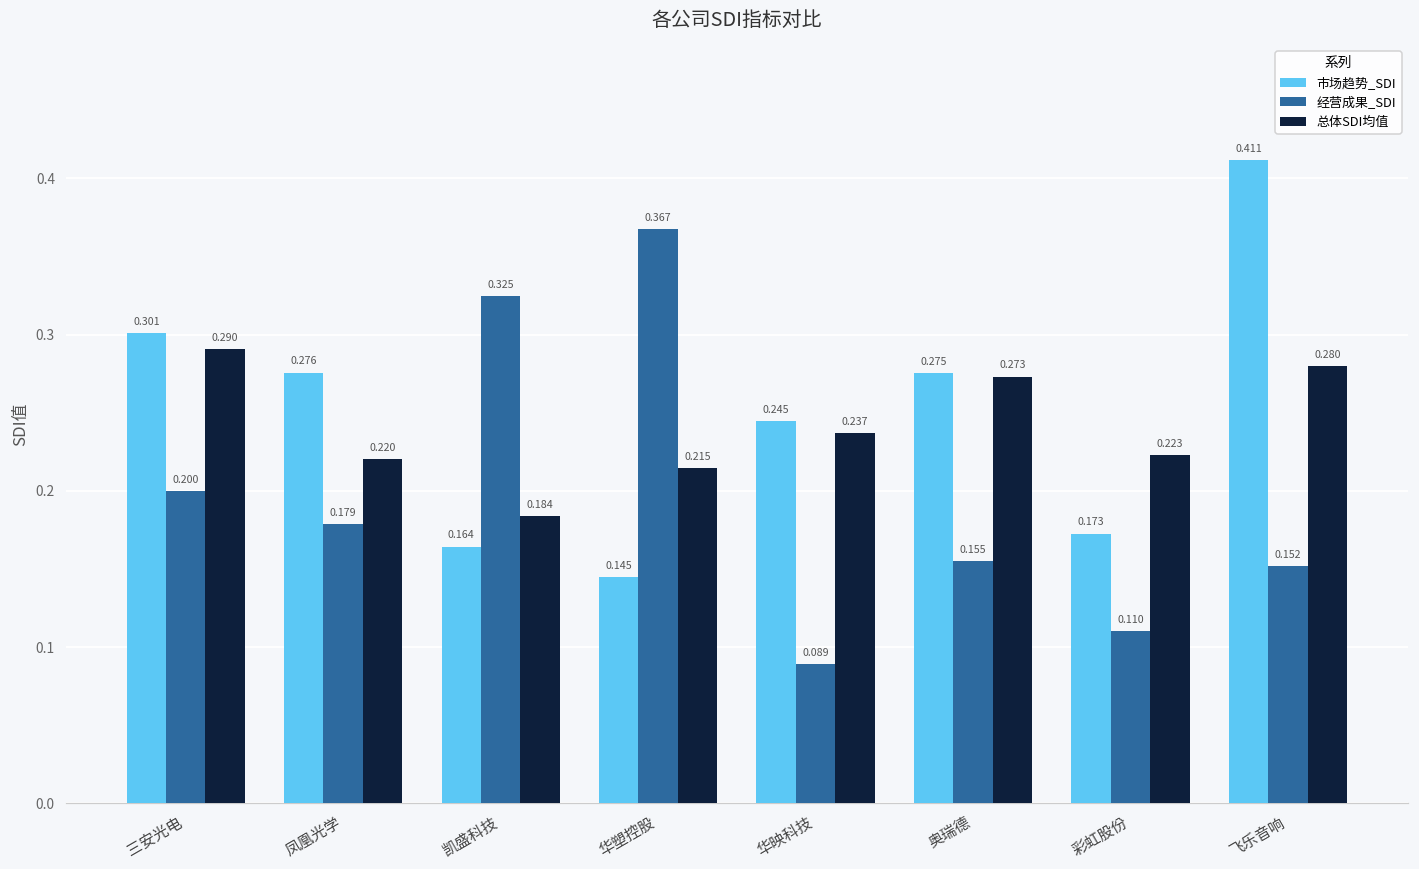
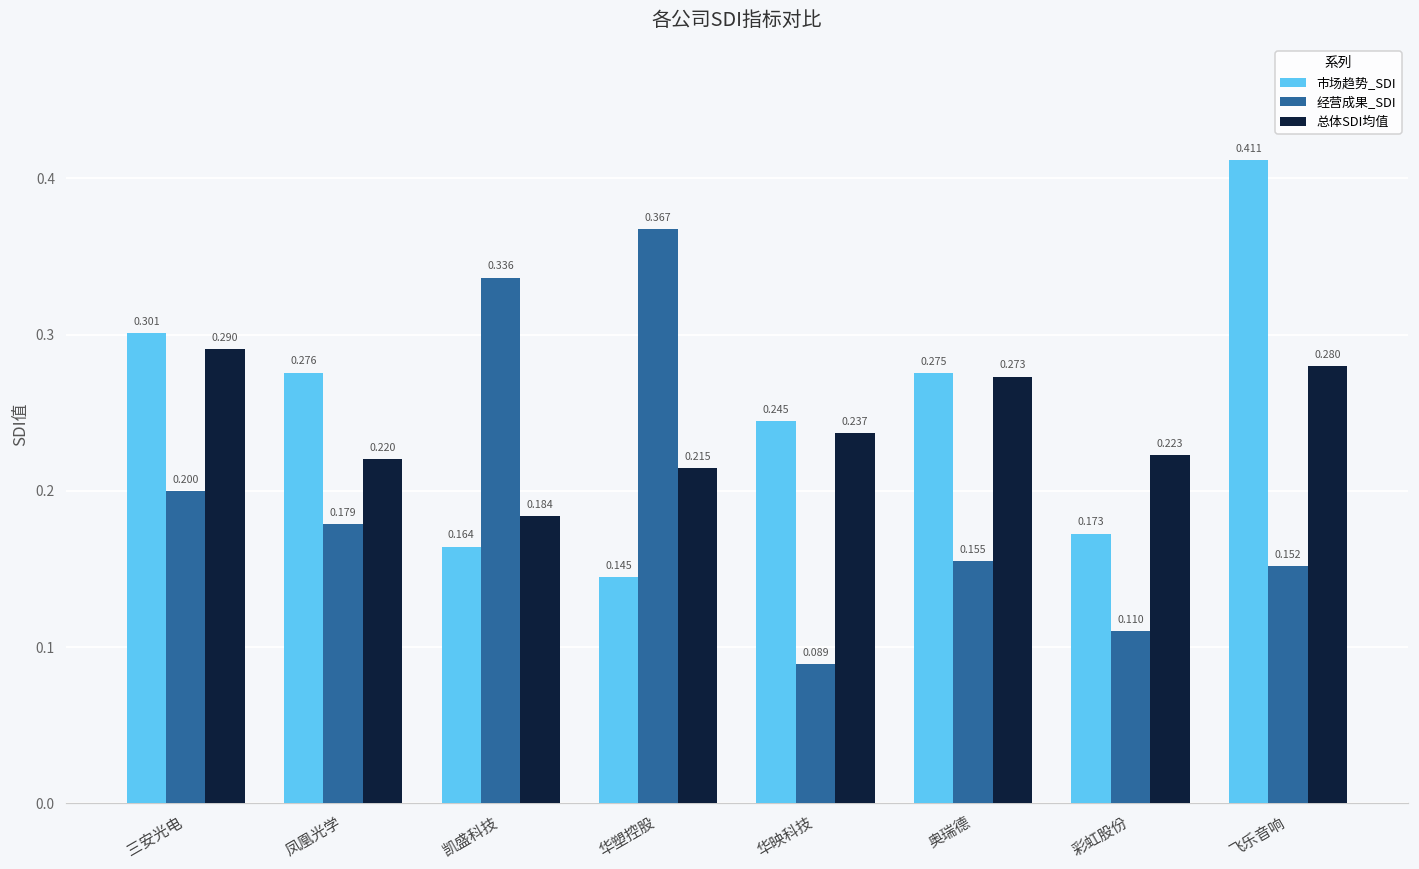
经营成果_SDI, 凯盛科技: 0.325 -> 0.336
